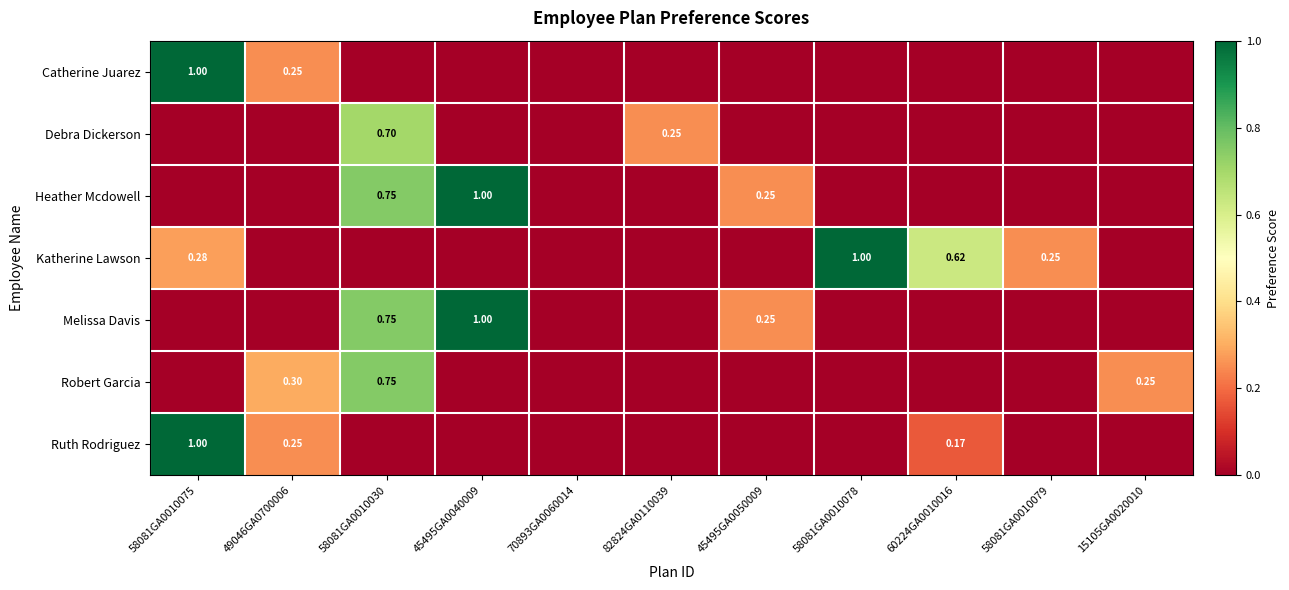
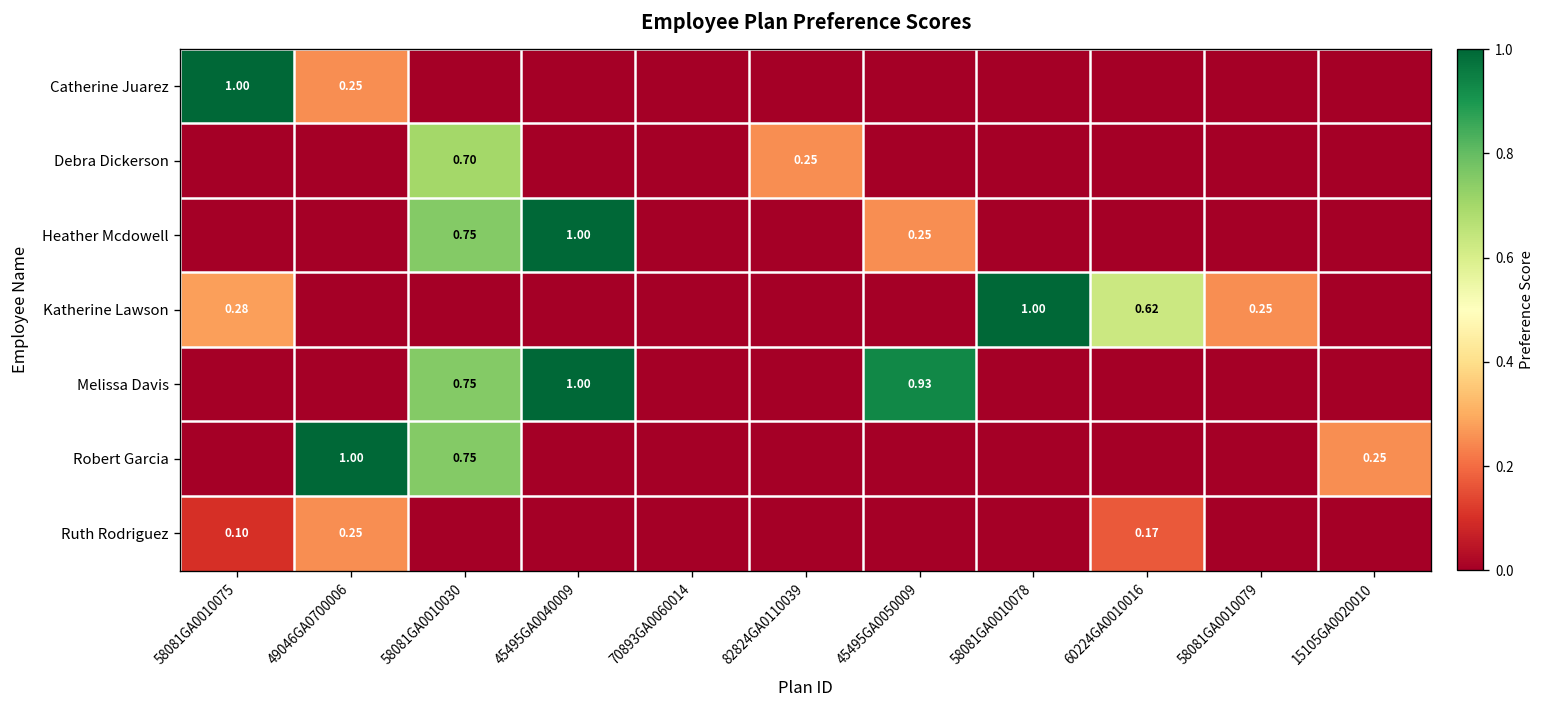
Melissa Davis, 45495GA0050009: 0.25 -> 0.93
Robert Garcia, 49046GA0700006: 0.30 -> 1.00
Ruth Rodriguez, 58081GA0010075: 1.00 -> 0.10
